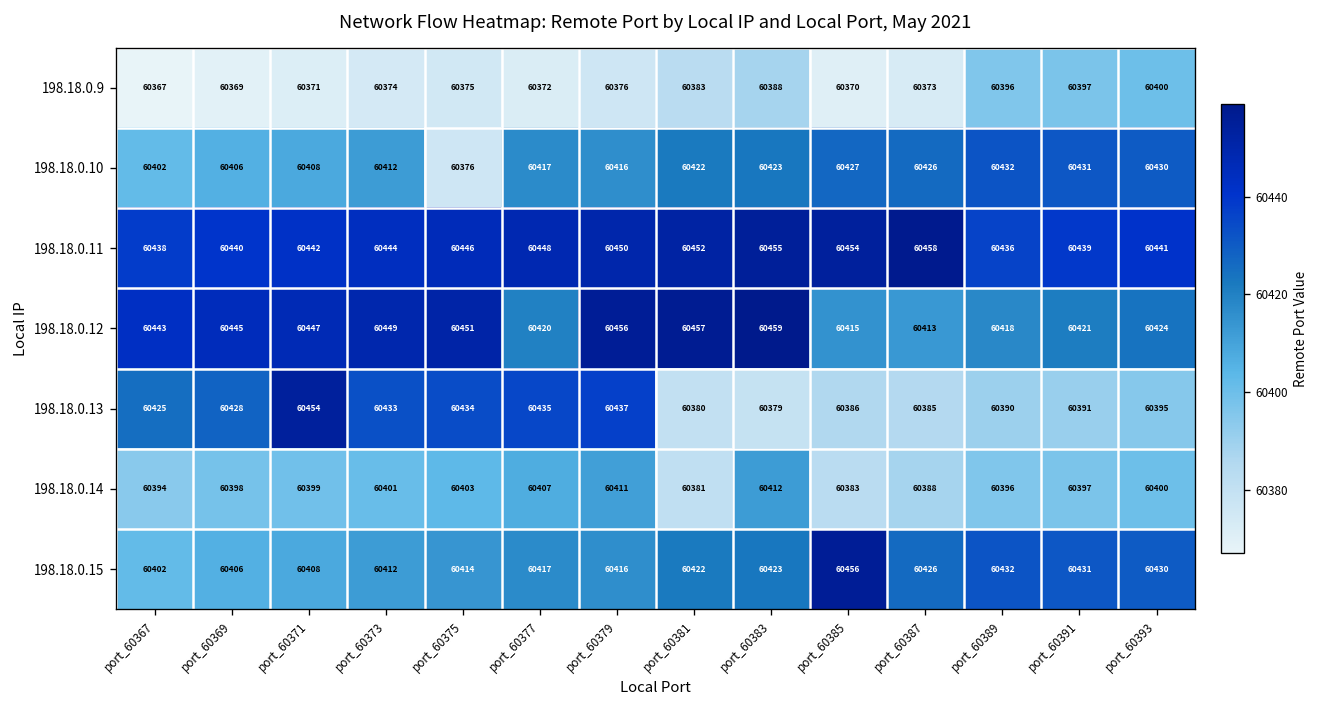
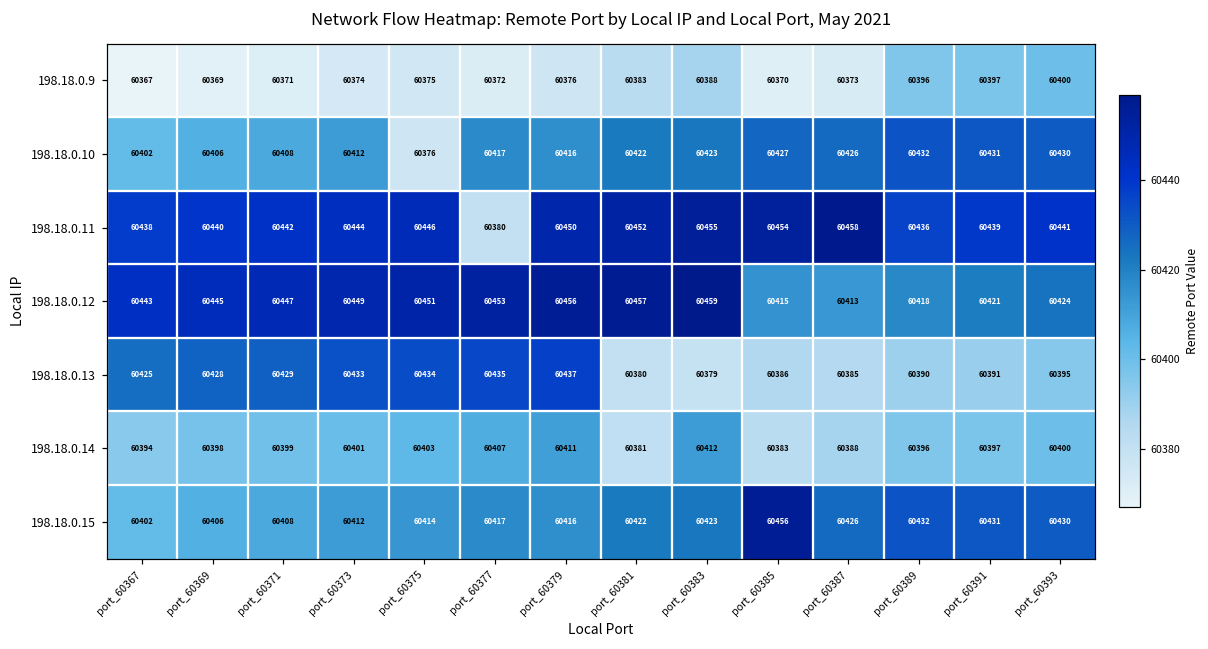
198.18.0.11, port_60377: 60448 -> 60380
198.18.0.12, port_60377: 60420 -> 60453
198.18.0.13, port_60371: 60454 -> 60429
